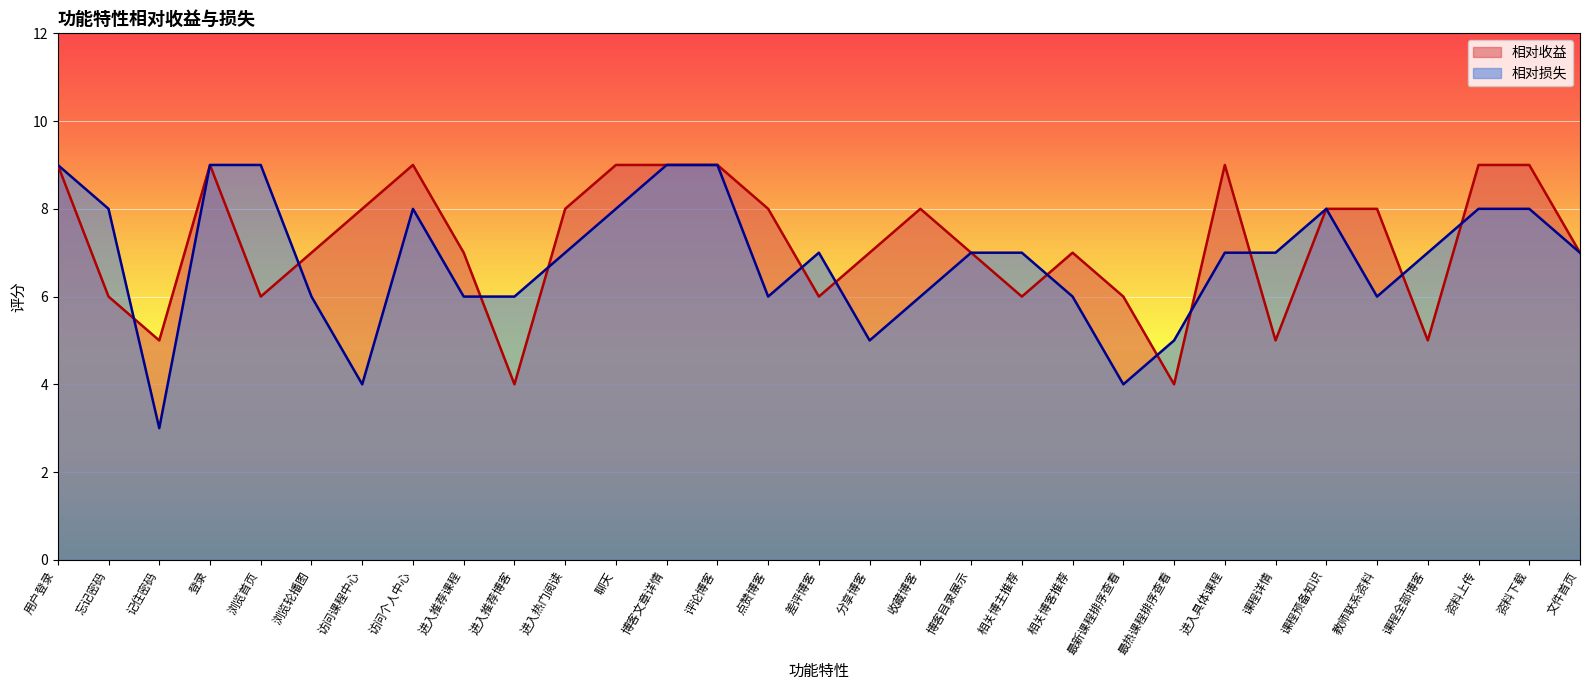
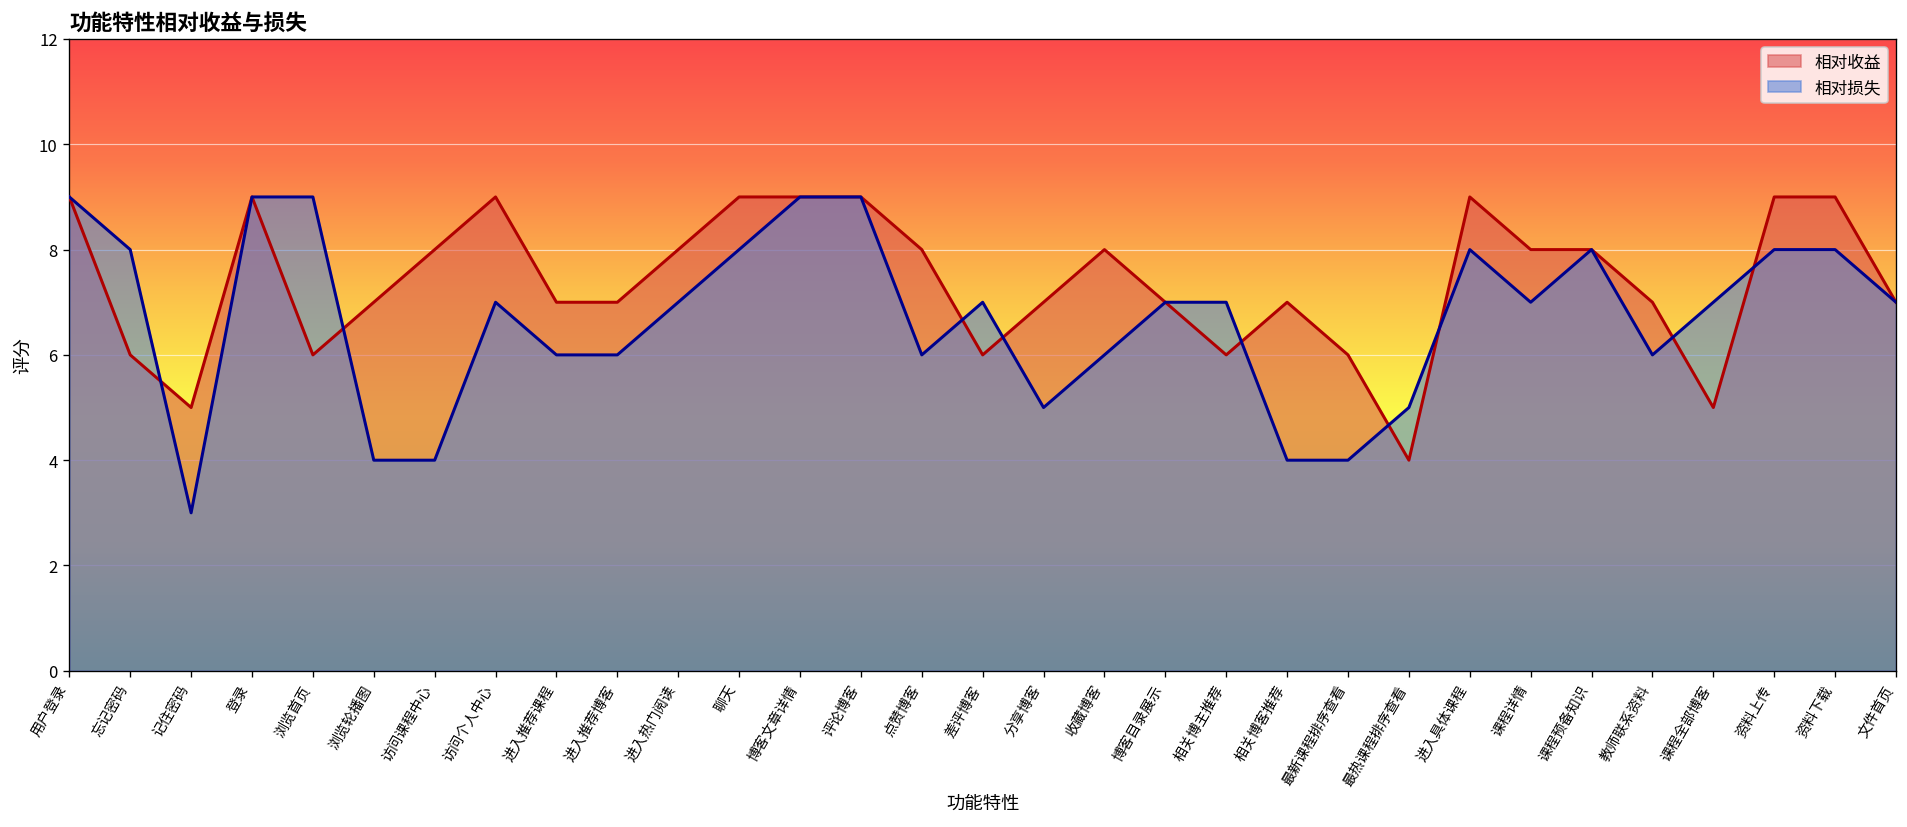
相对损失, 浏览轮播图: 6 -> 4
相对损失, 访问个人中心: 8 -> 7
相对收益, 进入推荐博客: 4 -> 7
相对损失, 相关博客推荐: 6 -> 4
相对损失, 进入具体课程: 7 -> 8
相对收益, 课程详情: 5 -> 8
相对收益, 教师联系资料: 8 -> 7
